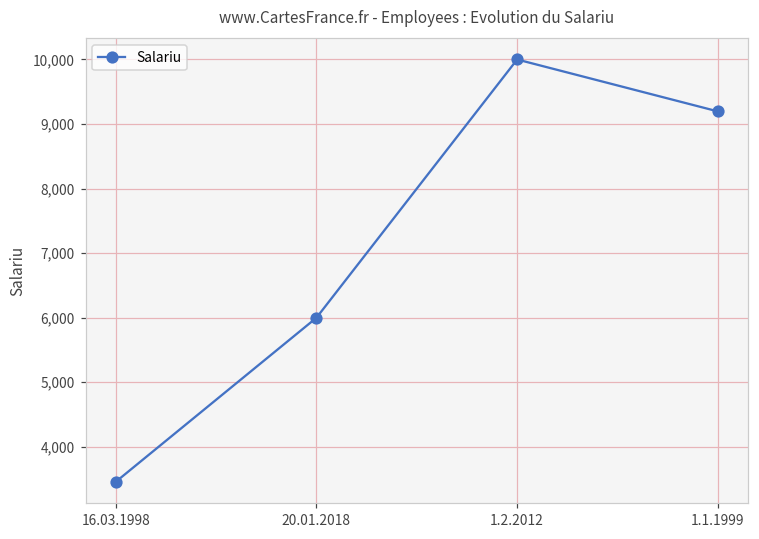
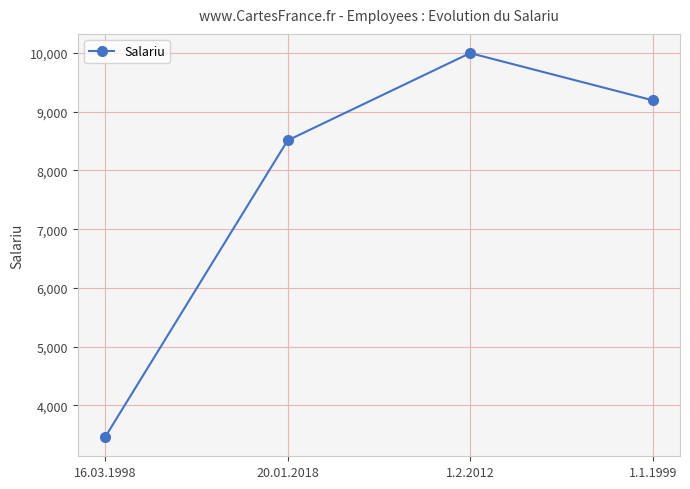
20.01.2018: 6,000 -> 8,500
